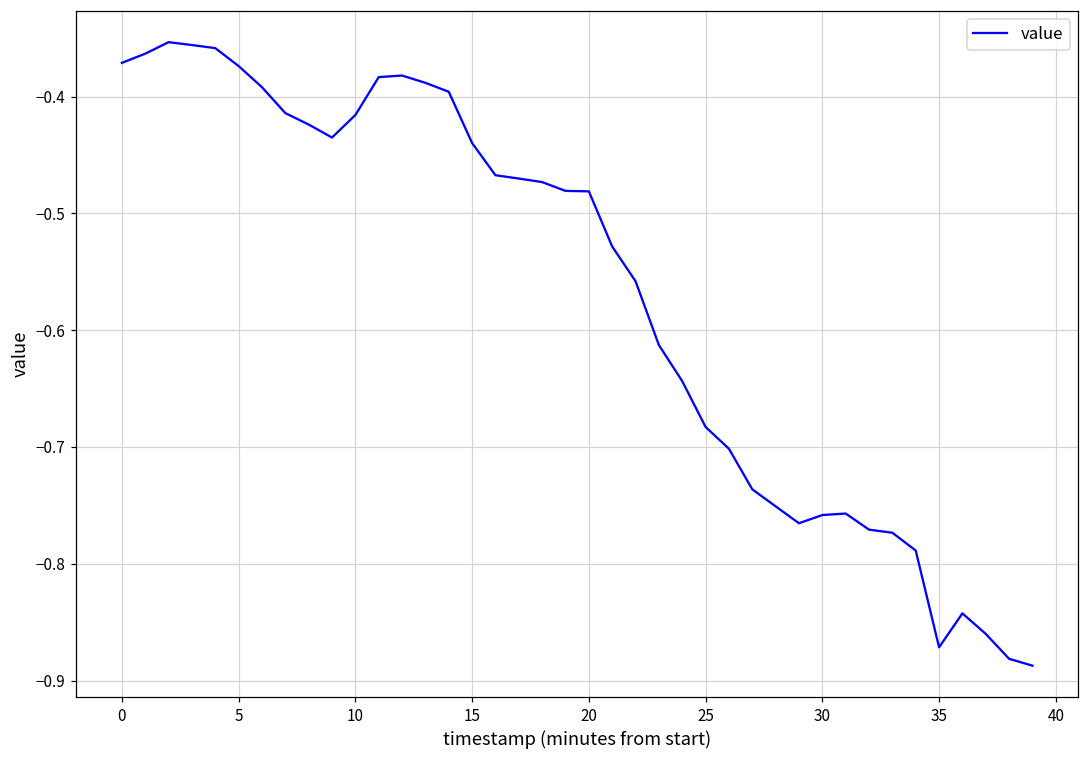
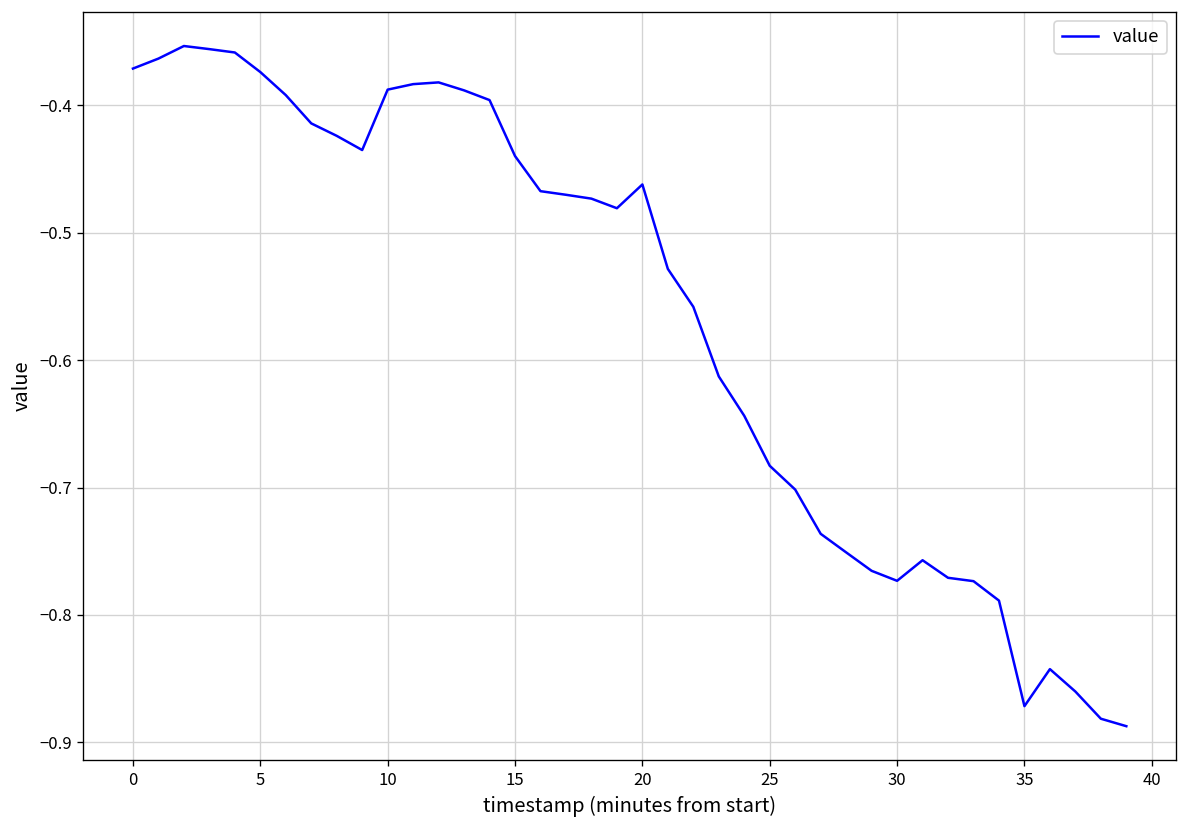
10: -0.416 -> -0.388
20: -0.481 -> -0.462
30: -0.758 -> -0.773
